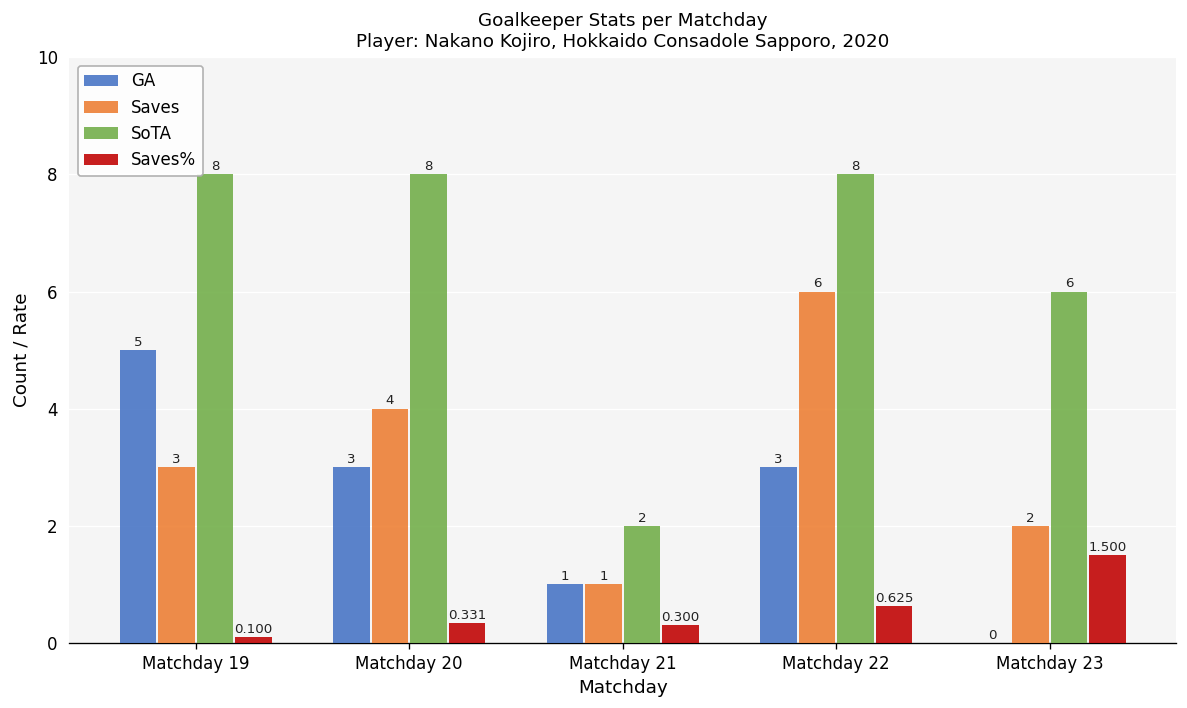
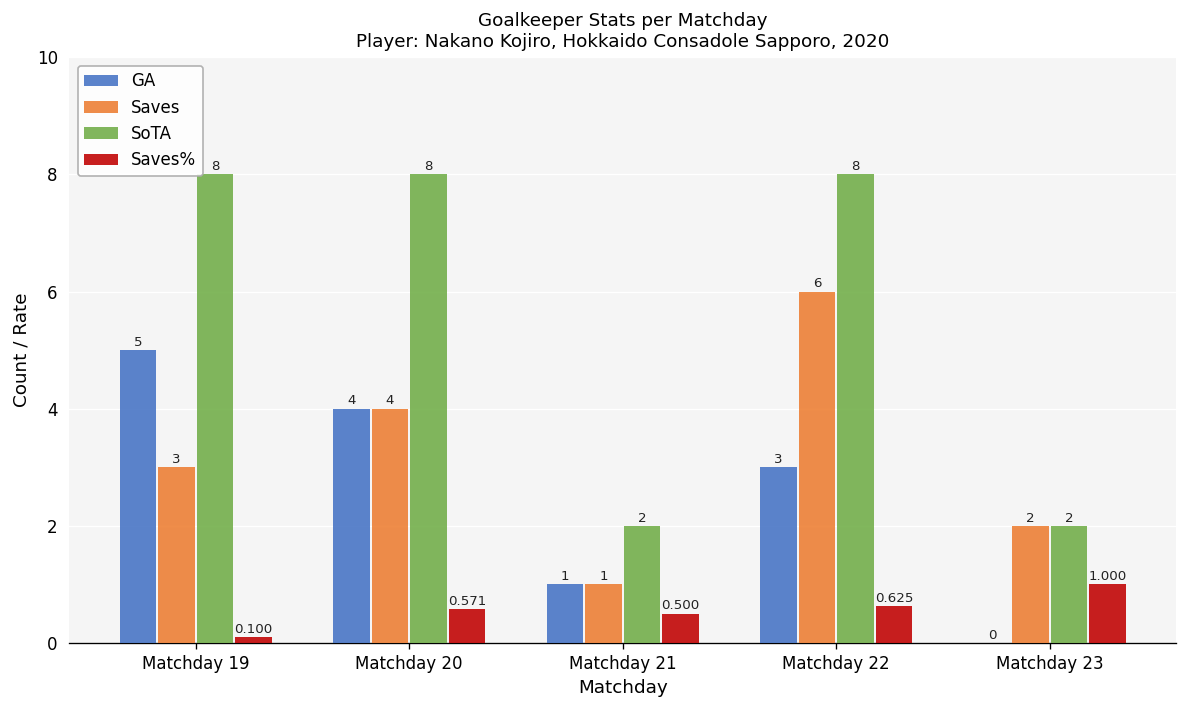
GA, Matchday 20: 3 -> 4
Saves%, Matchday 20: 0.331 -> 0.571
Saves%, Matchday 21: 0.300 -> 0.500
SoTA, Matchday 23: 6 -> 2
Saves%, Matchday 23: 1.500 -> 1.000
